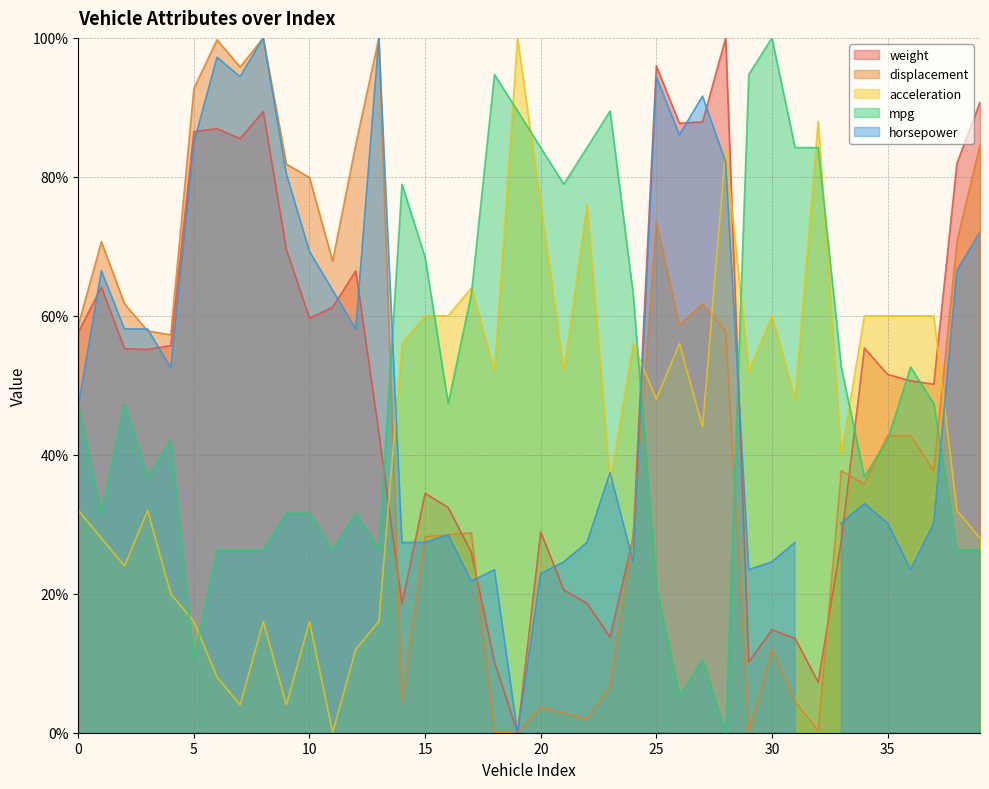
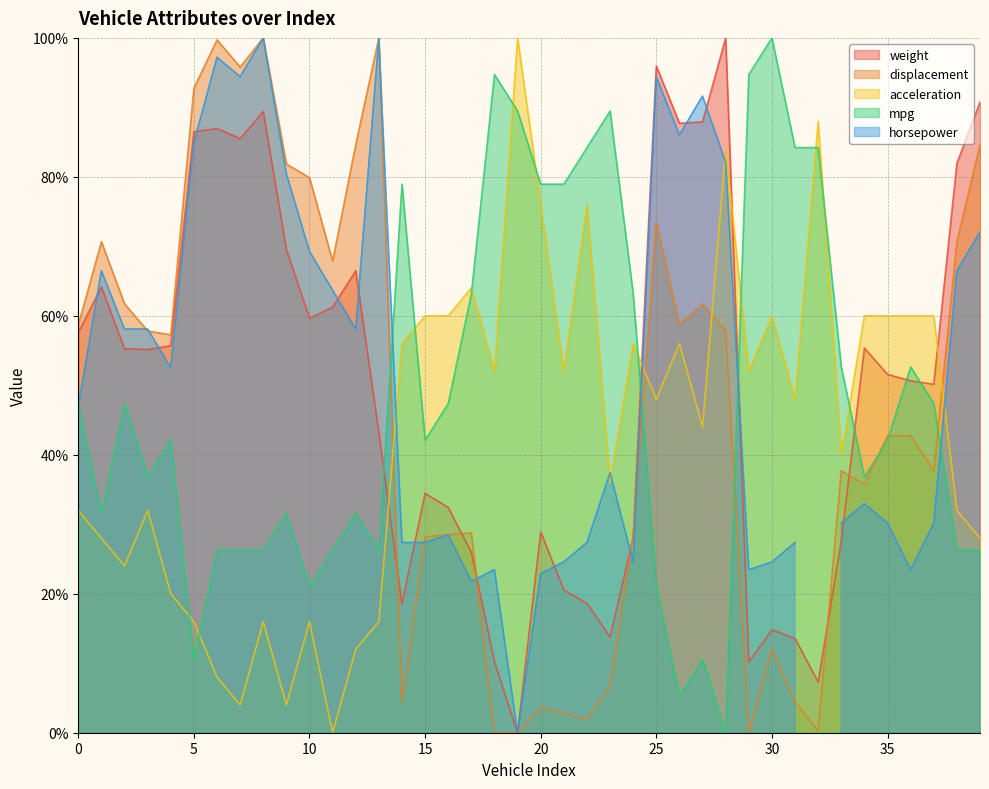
mpg, 10: 32% -> 21%
mpg, 15: 68% -> 42%
mpg, 20: 84% -> 79%
